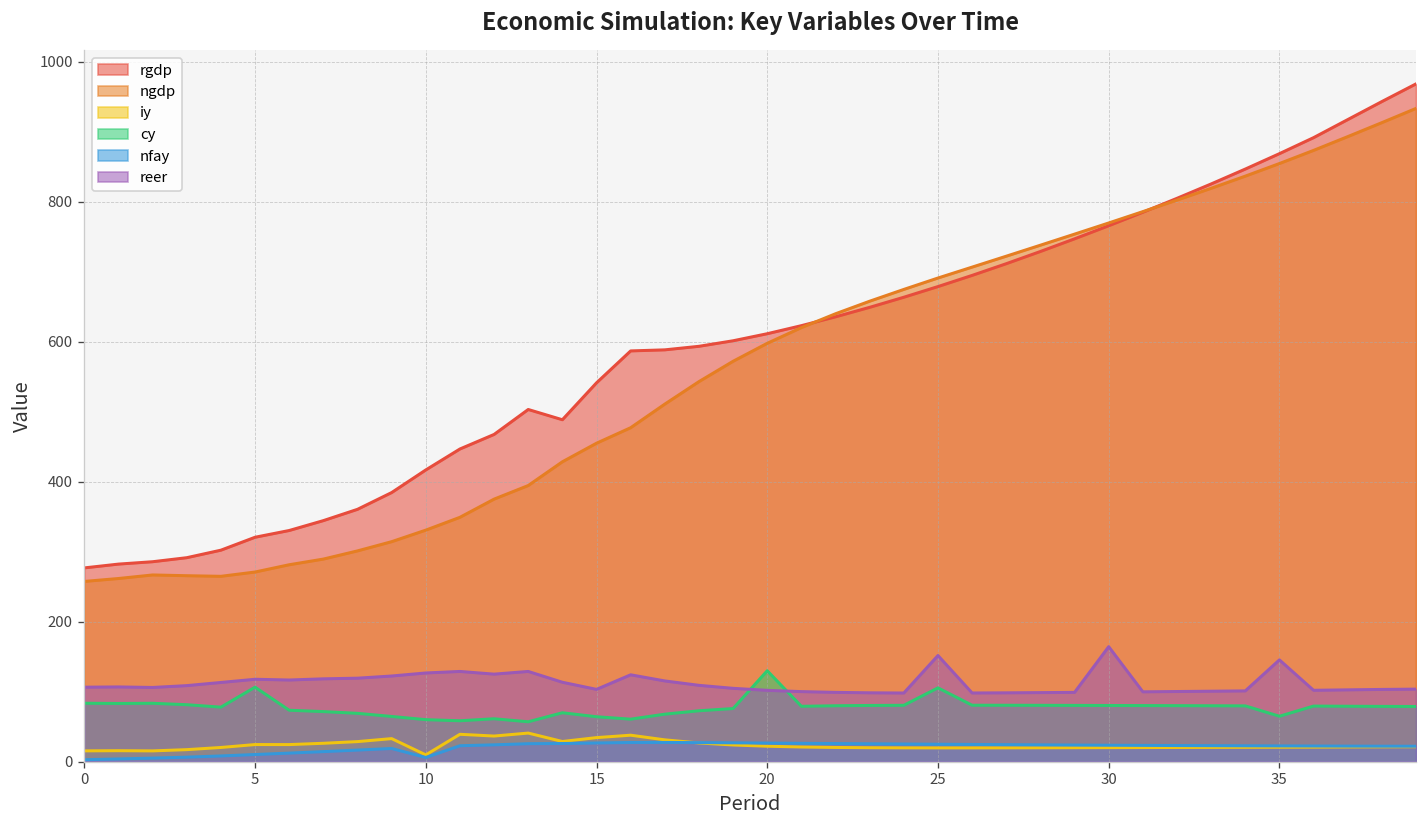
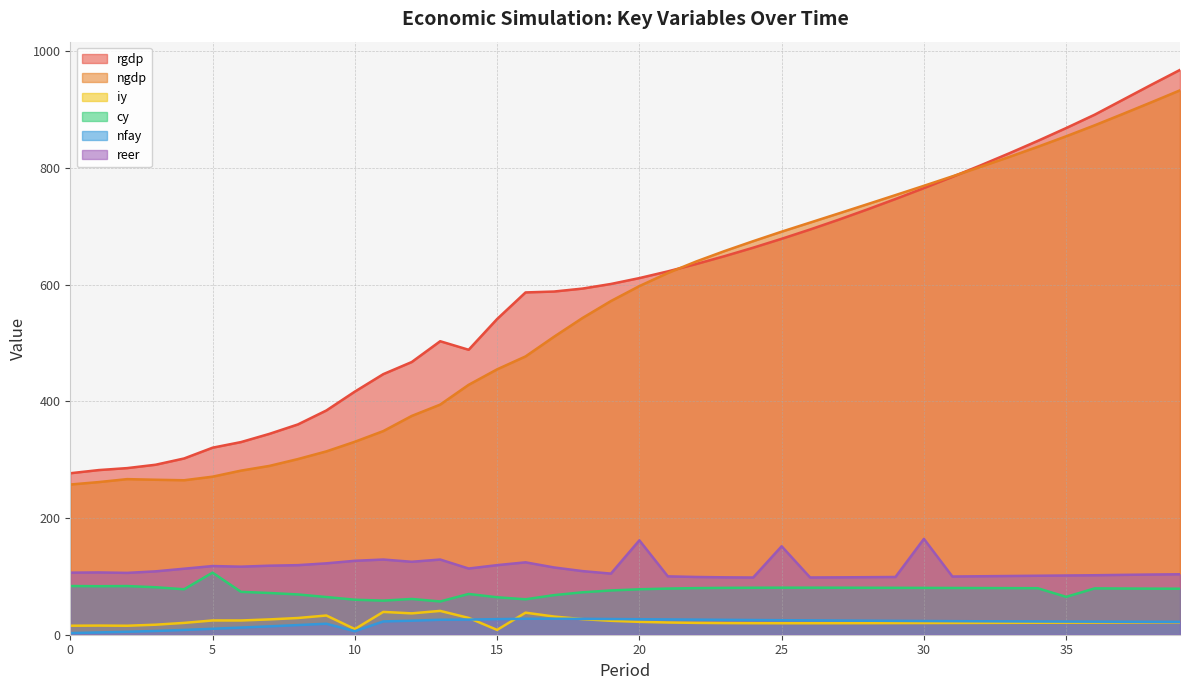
iy, 15: 30 -> 10
reer, 15: 100 -> 120
cy, 20: 130 -> 80
reer, 20: 100 -> 160
cy, 25: 110 -> 80
reer, 35: 150 -> 100
